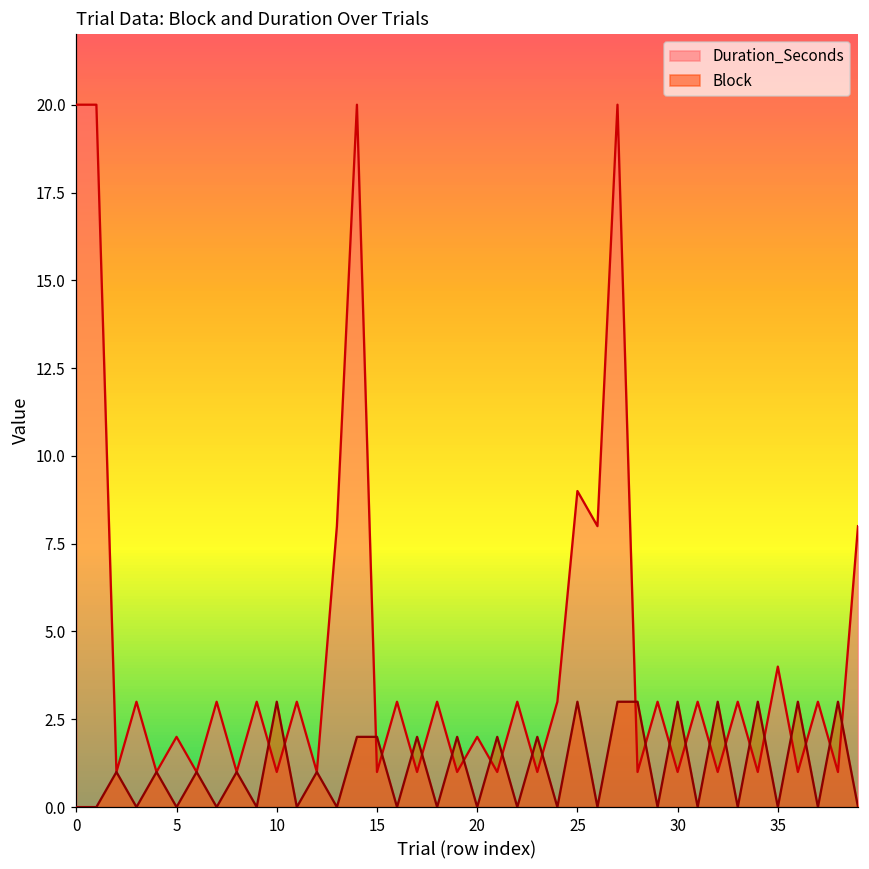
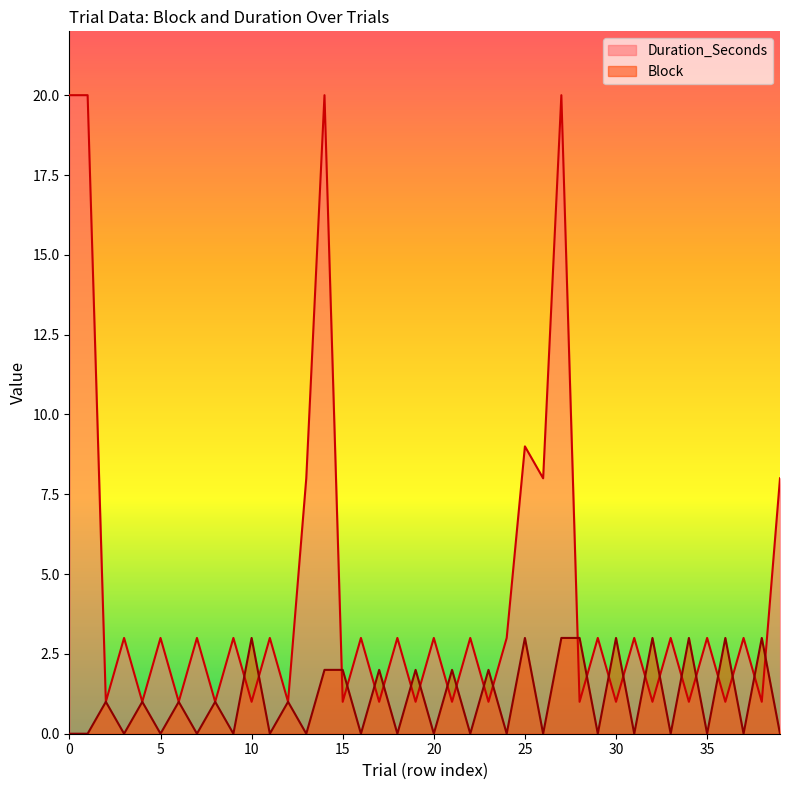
Duration_Seconds, 5: 2 -> 3
Duration_Seconds, 20: 2 -> 3
Duration_Seconds, 35: 4 -> 3
